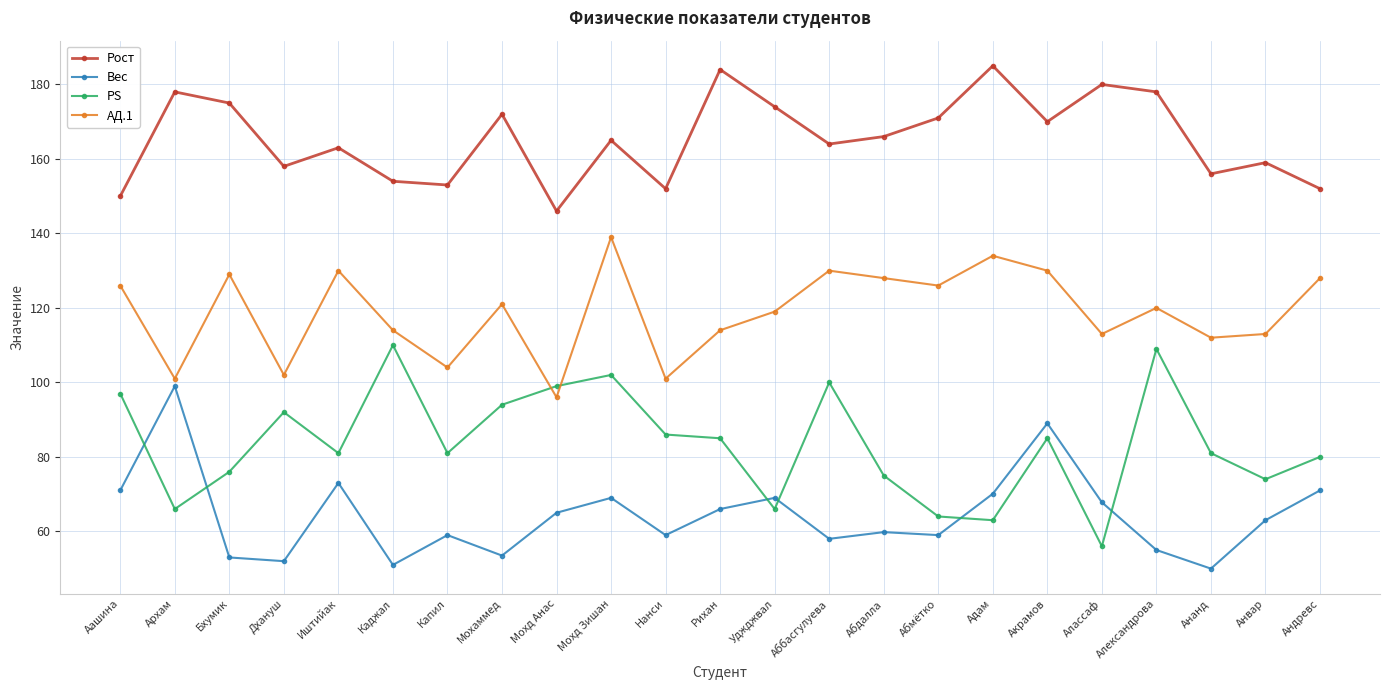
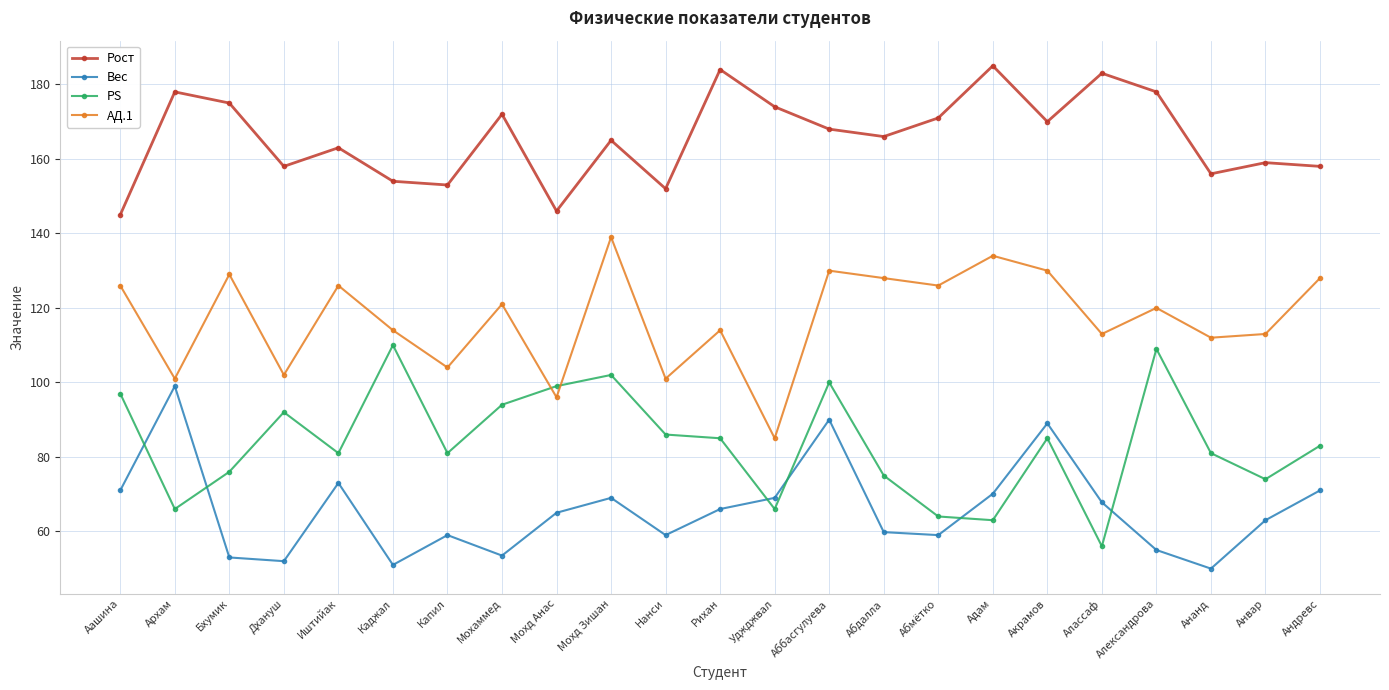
Рост, Аашина: 150 -> 145
АД.1, Иштийак: 130 -> 126
АД.1, Уджджвал: 119 -> 85
Рост, Аббасгулуева: 164 -> 168
Вес, Аббасгулуева: 58 -> 90
Рост, Алассаф: 180 -> 183
Рост, Андревс: 152 -> 158
PS, Андревс: 80 -> 83
